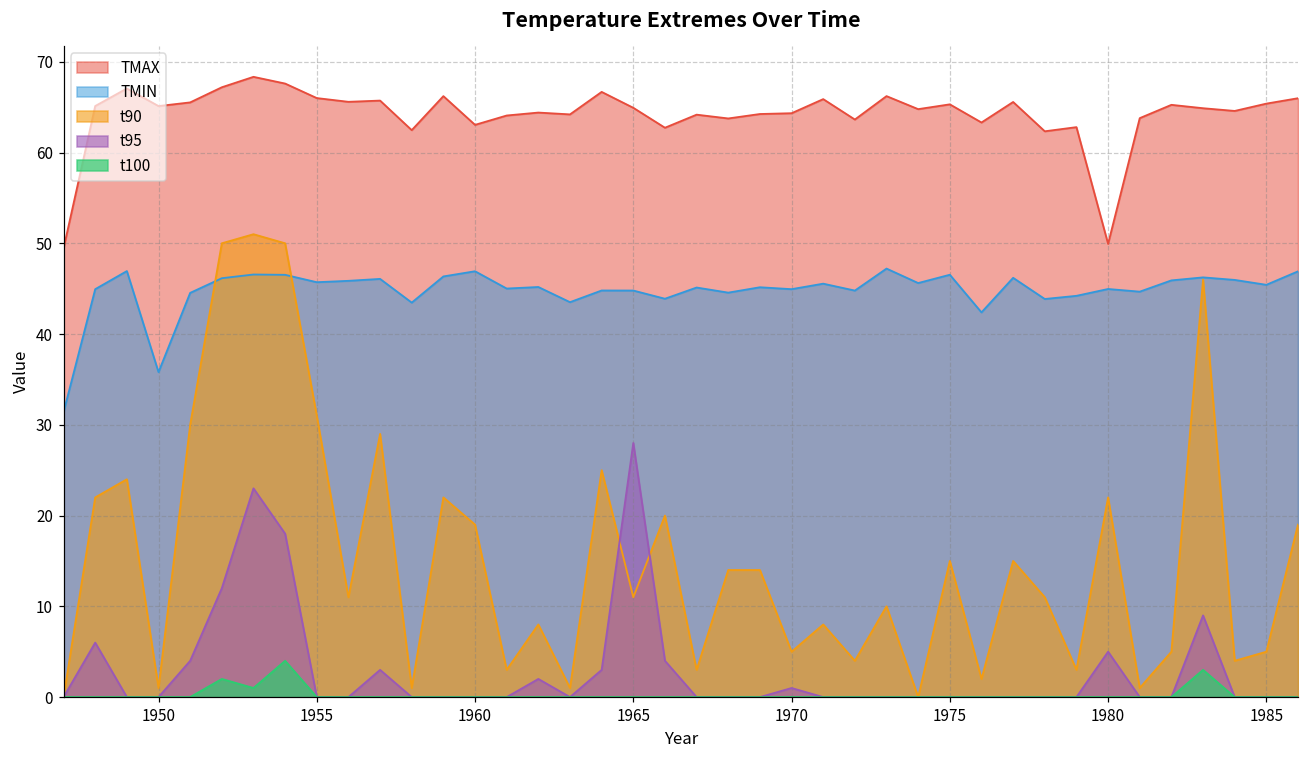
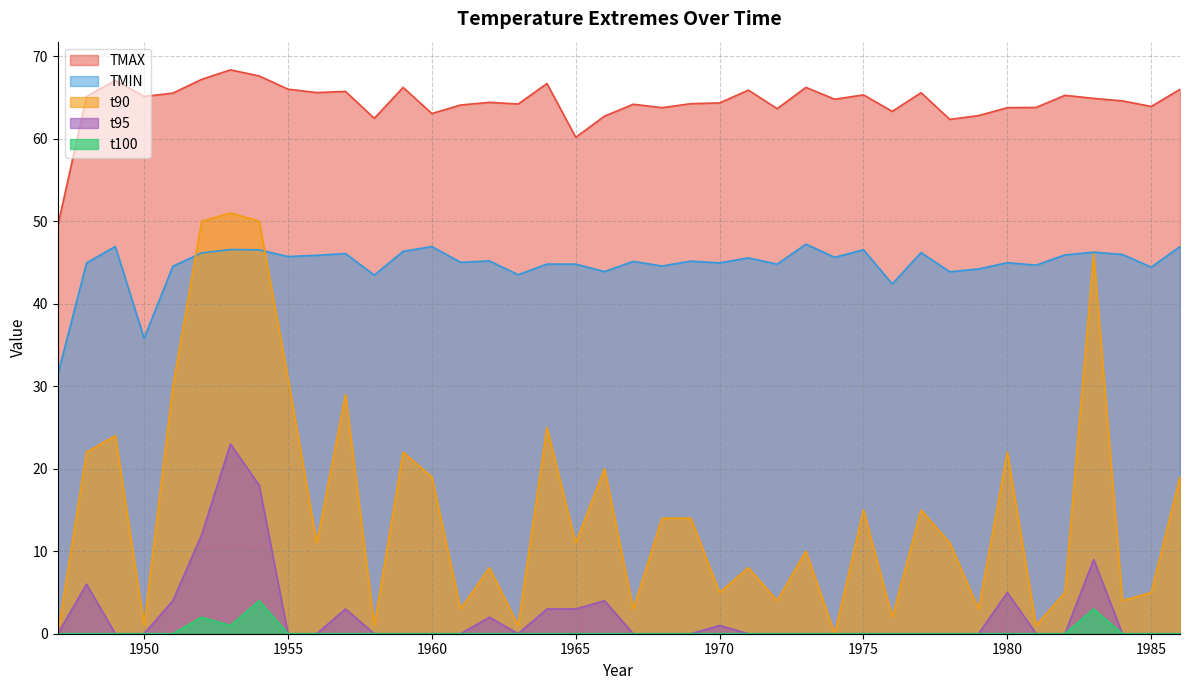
TMAX, 1965: 65 -> 60
t95, 1965: 28 -> 3
TMAX, 1980: 50 -> 64
TMAX, 1985: 65 -> 64
TMIN, 1985: 45 -> 44
